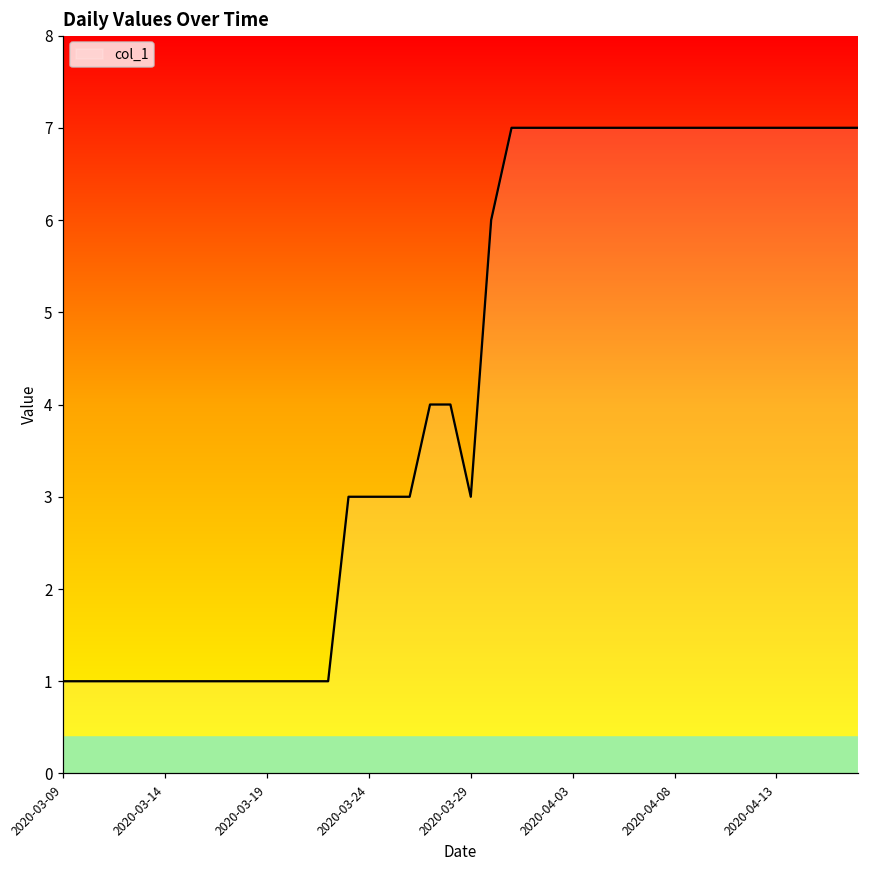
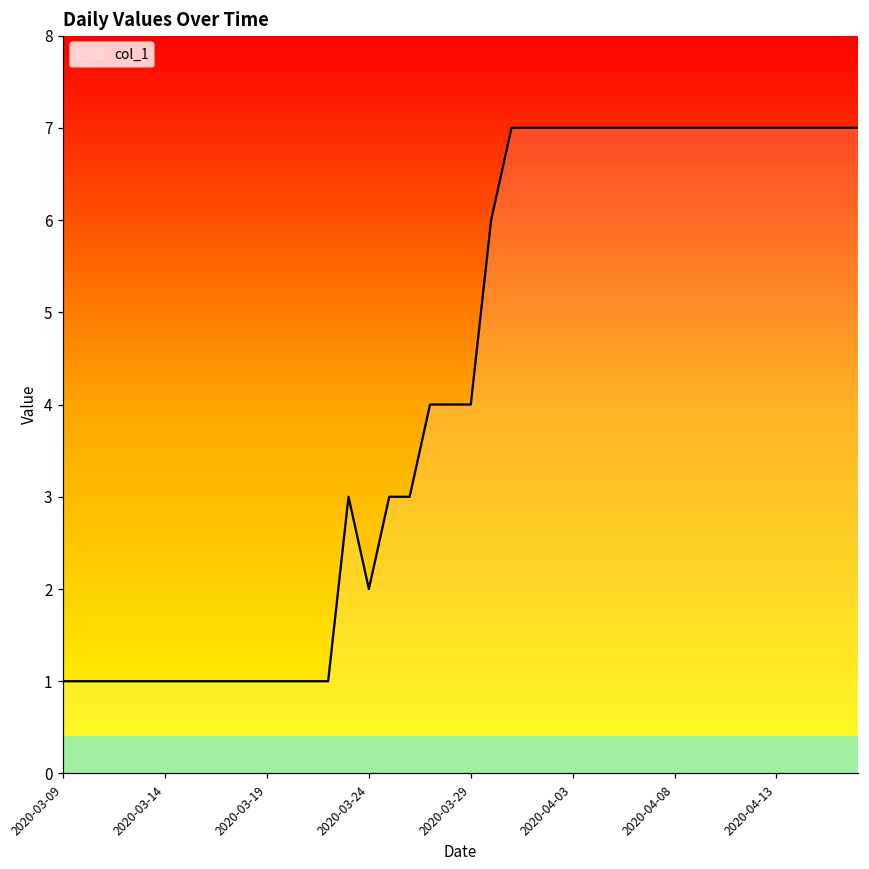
2020-03-24: 3 -> 2
2020-03-29: 3 -> 4
